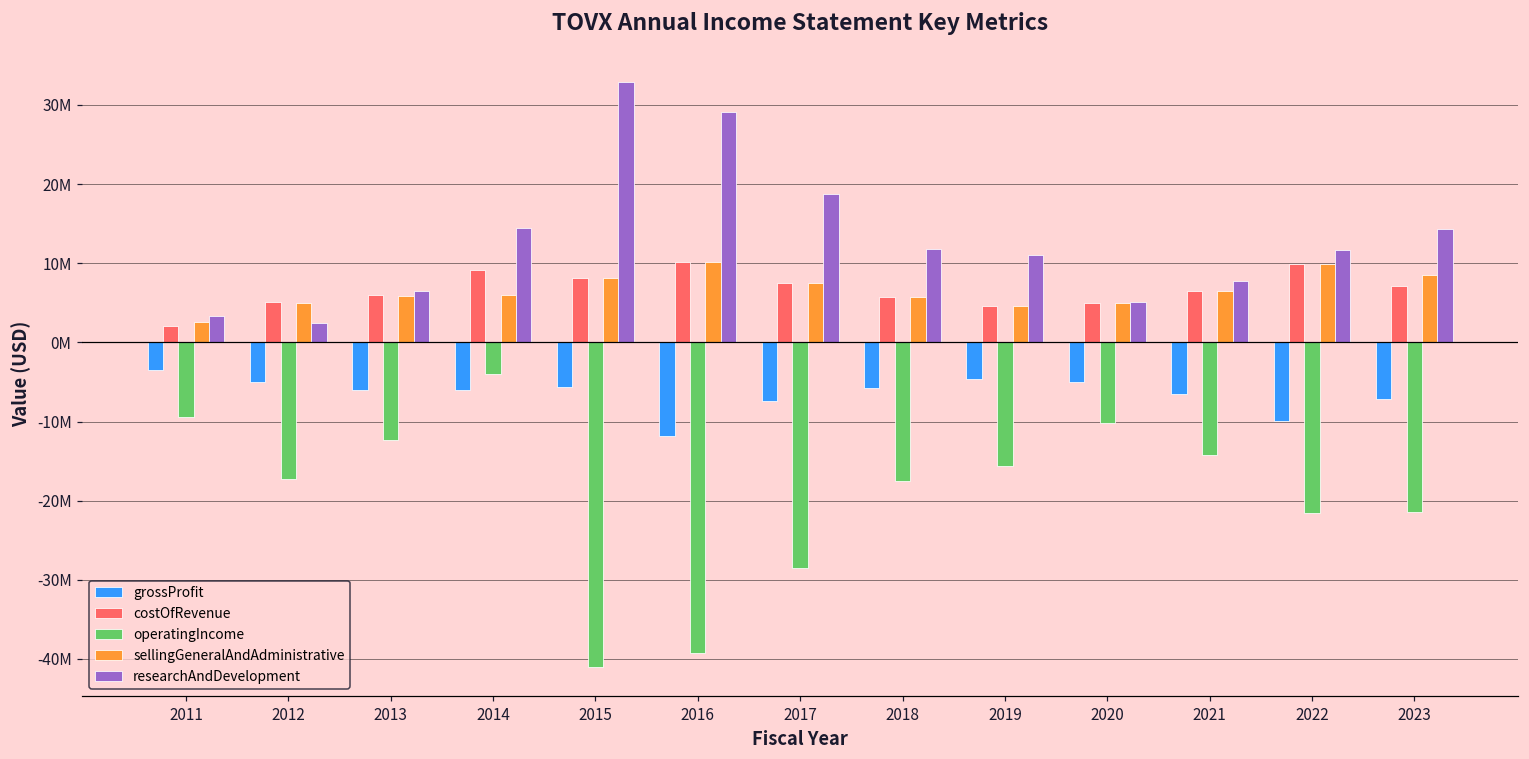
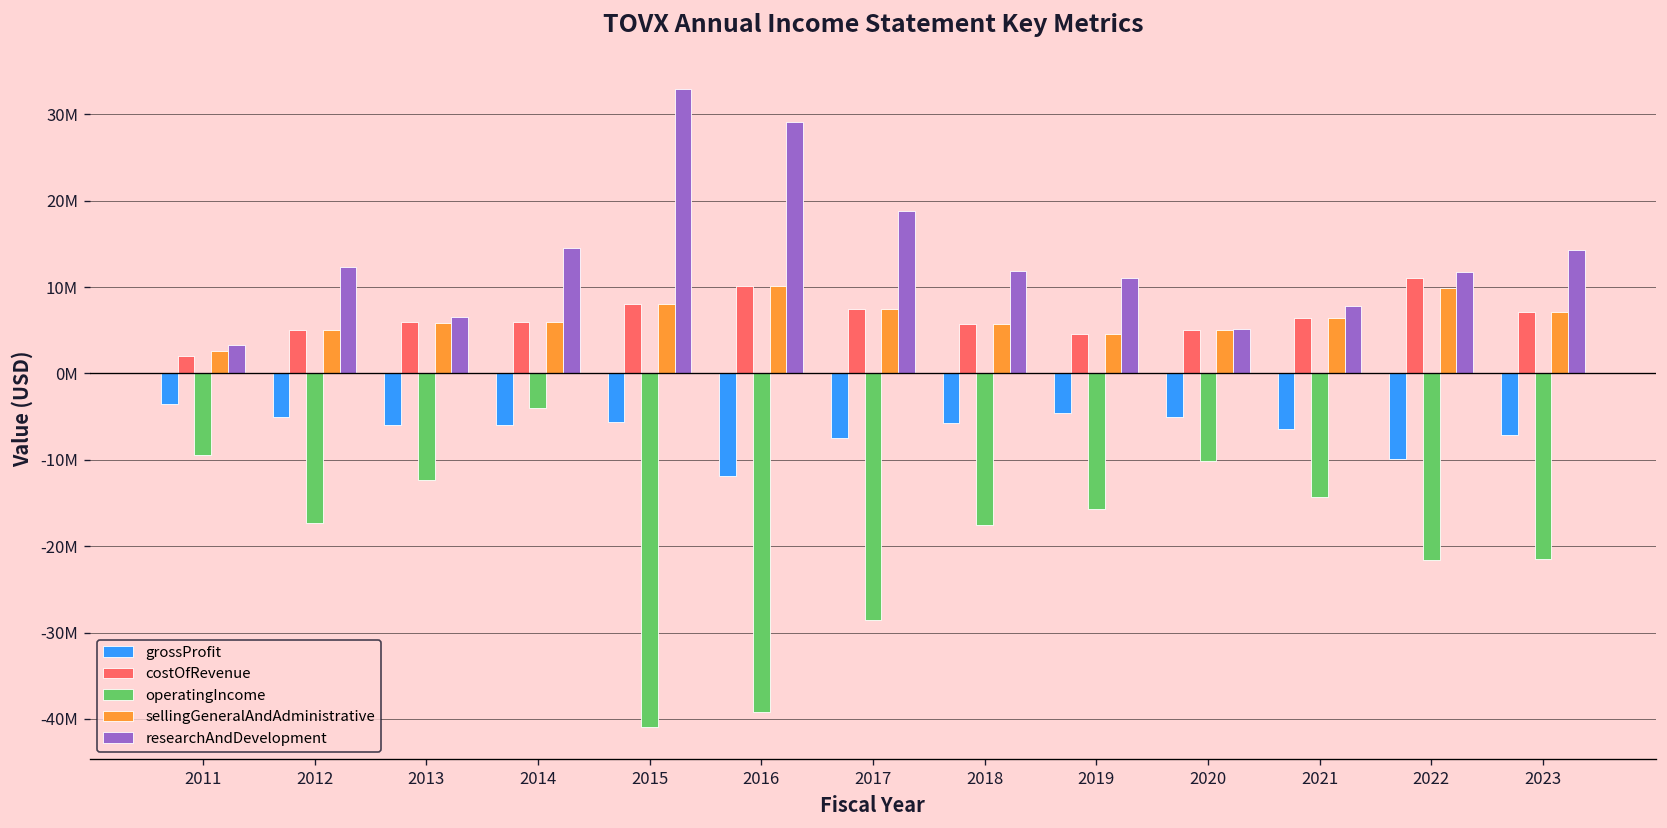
researchAndDevelopment, 2012: 2000000 -> 12000000
costOfRevenue, 2014: 9000000 -> 6000000
costOfRevenue, 2022: 10000000 -> 11000000
sellingGeneralAndAdministrative, 2023: 9000000 -> 7000000
